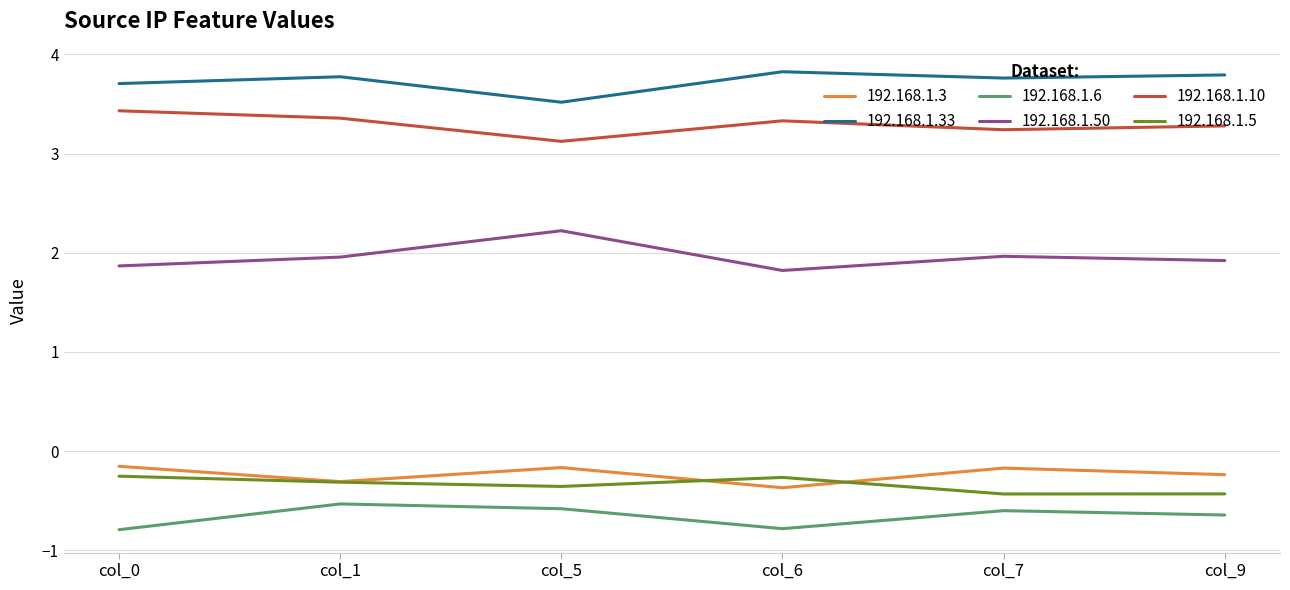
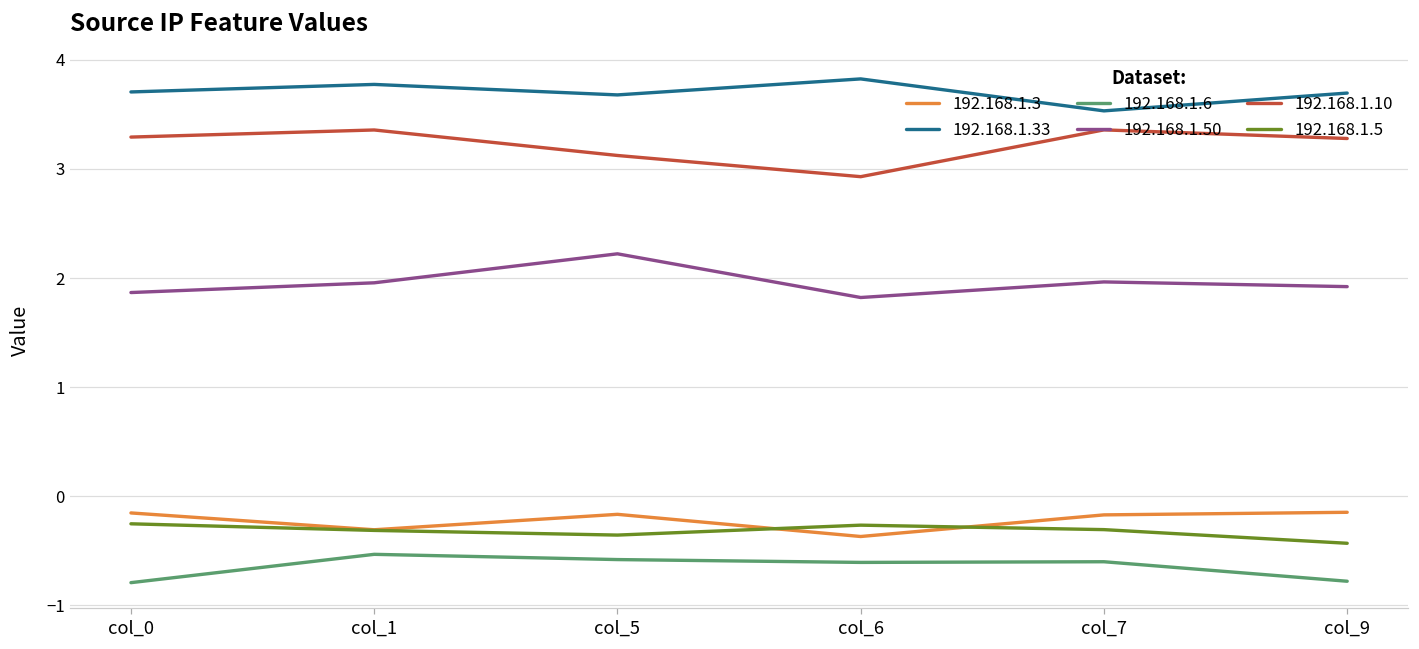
192.168.1.10, col_0: 3.4 -> 3.3
192.168.1.33, col_5: 3.5 -> 3.7
192.168.1.6, col_6: -0.8 -> -0.6
192.168.1.10, col_6: 3.3 -> 2.9
192.168.1.33, col_7: 3.8 -> 3.5
192.168.1.10, col_7: 3.2 -> 3.4
192.168.1.5, col_7: -0.4 -> -0.3
192.168.1.3, col_9: -0.2 -> -0.1
192.168.1.33, col_9: 3.8 -> 3.7
192.168.1.6, col_9: -0.6 -> -0.8
